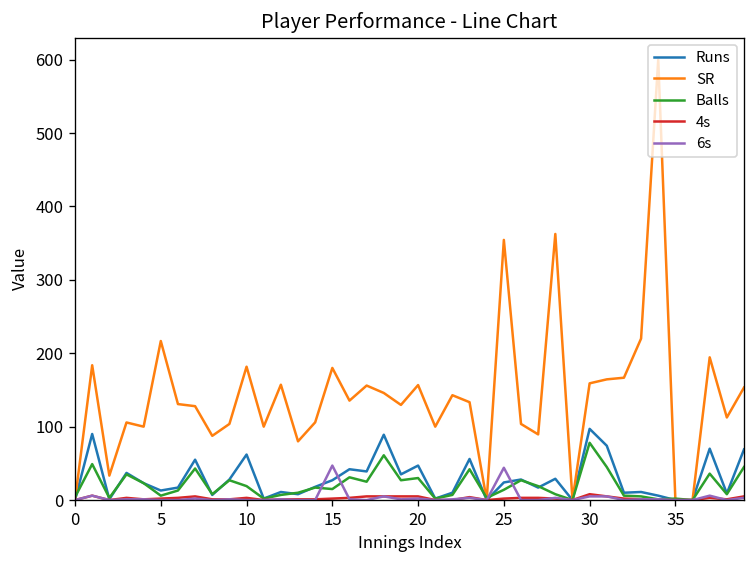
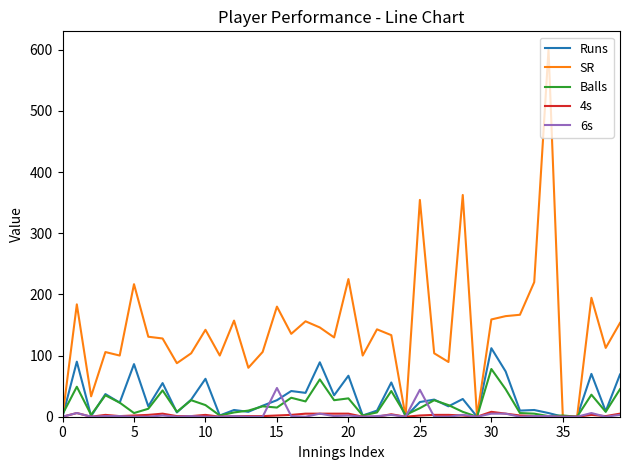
Runs, 5: 10 -> 90
SR, 10: 180 -> 140
Runs, 20: 50 -> 70
SR, 20: 160 -> 230
Runs, 30: 100 -> 110
